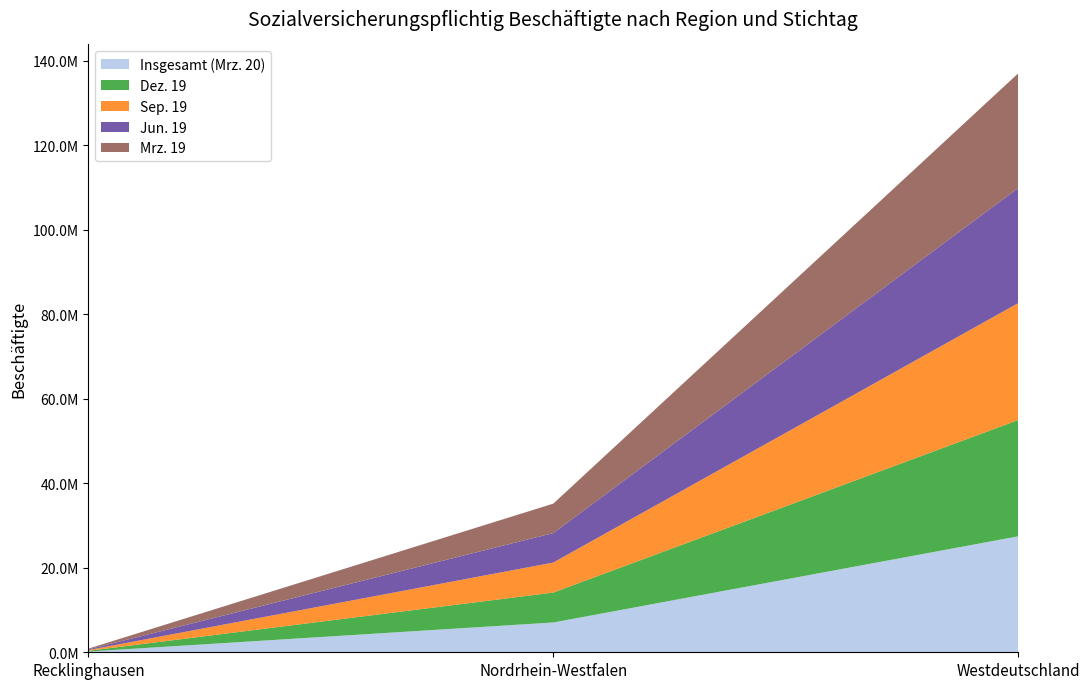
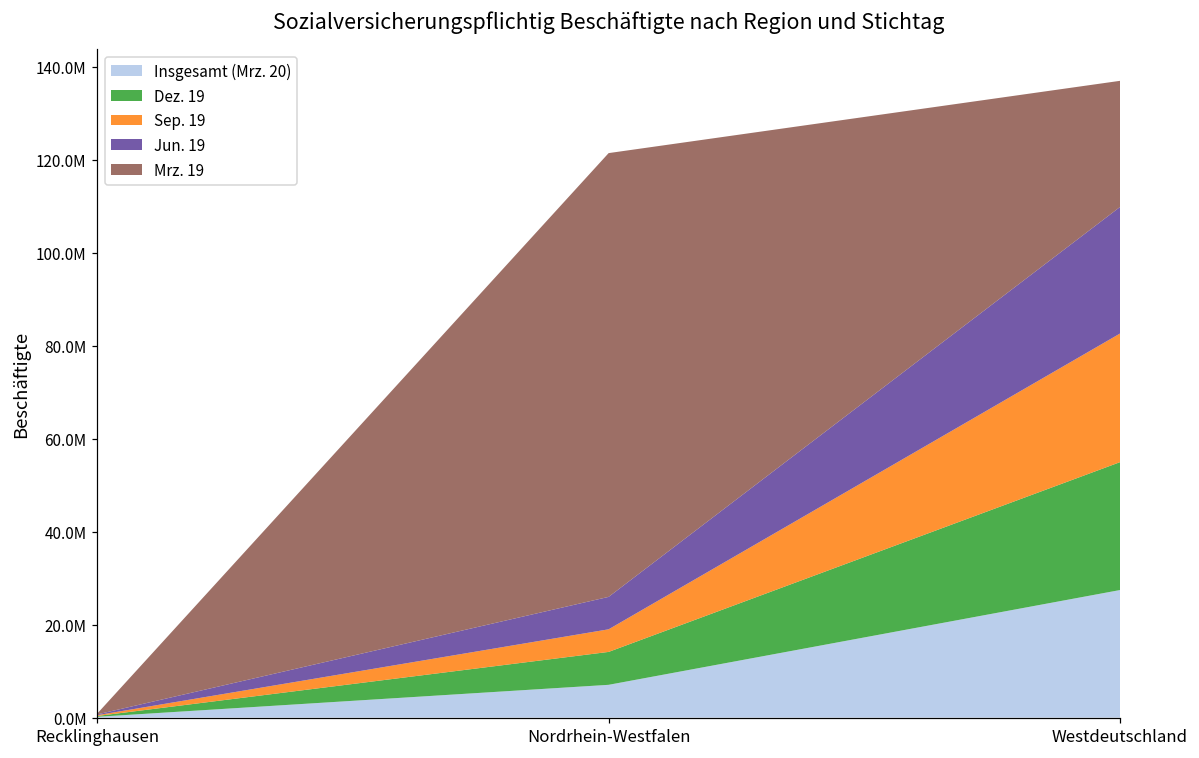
Sep. 19, Nordrhein-Westfalen: 7000000 -> 5000000
Mrz. 19, Nordrhein-Westfalen: 7000000 -> 95000000
